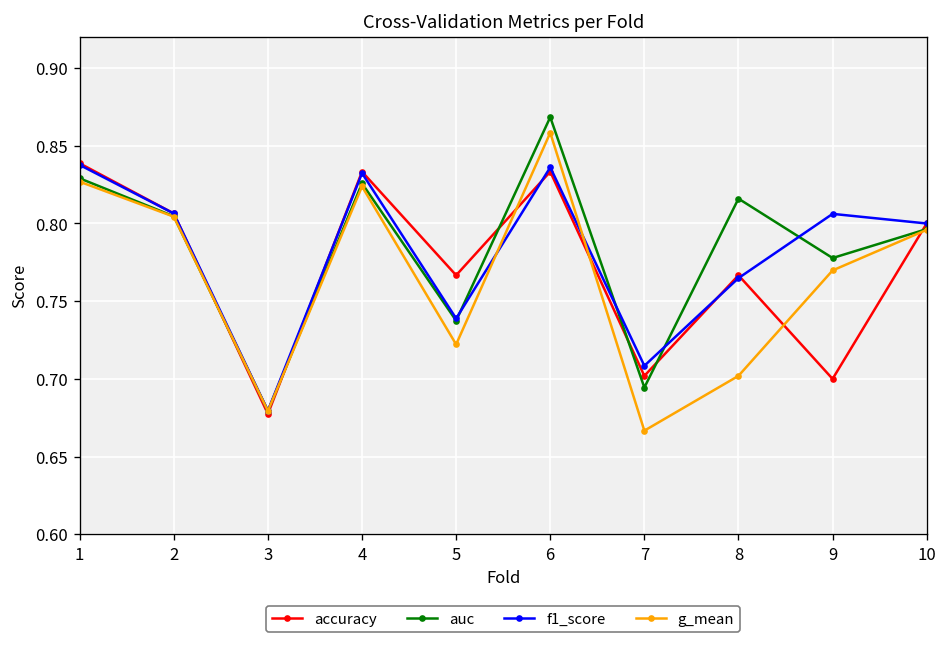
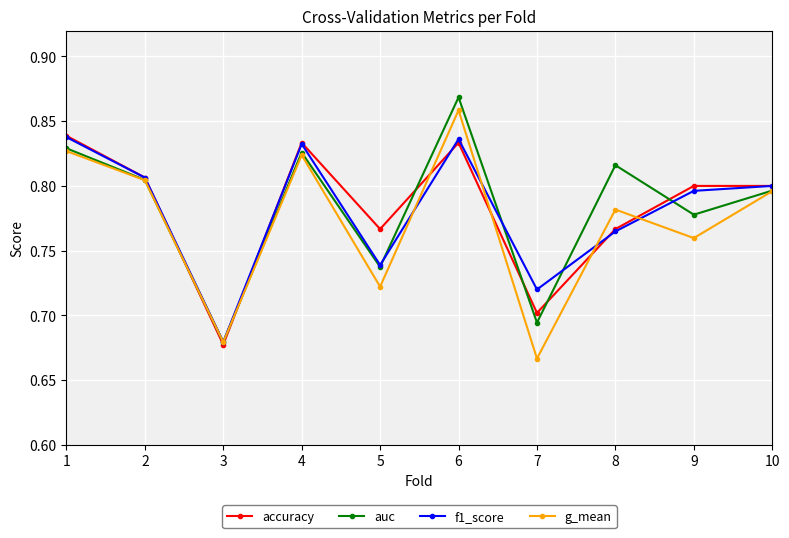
f1_score, 7: 0.708 -> 0.720
g_mean, 8: 0.702 -> 0.782
accuracy, 9: 0.7 -> 0.8
f1_score, 9: 0.806 -> 0.796
g_mean, 9: 0.770 -> 0.760
